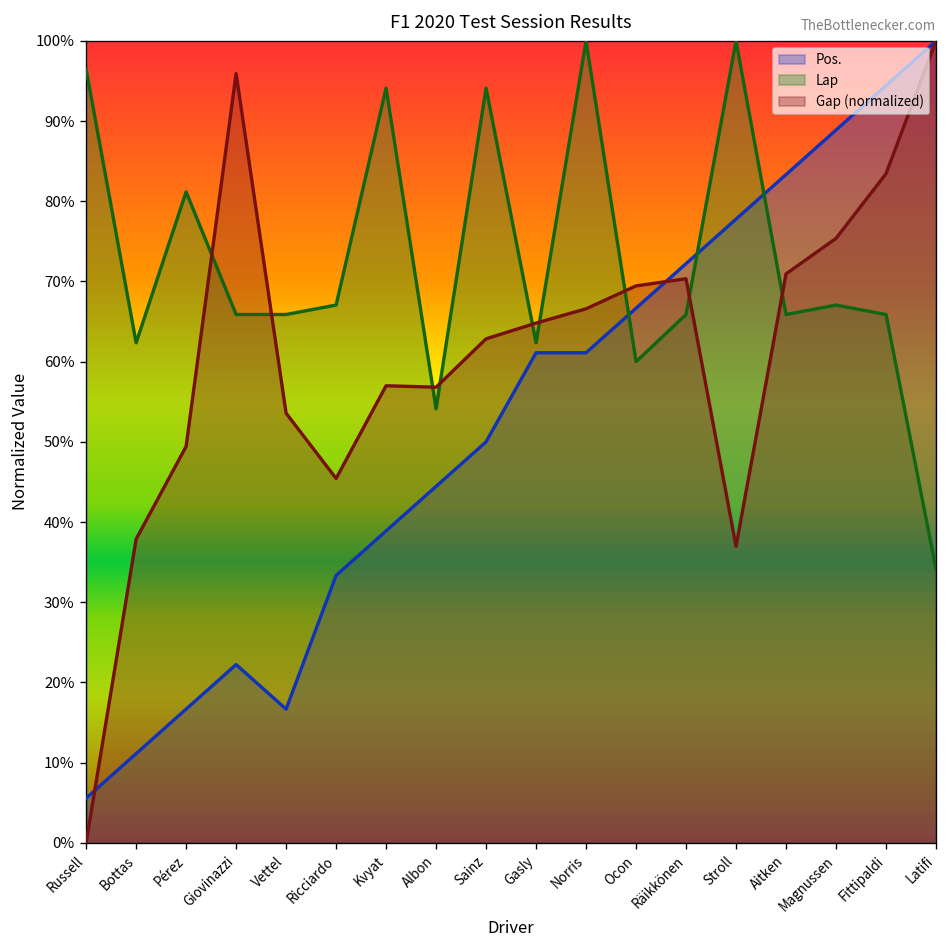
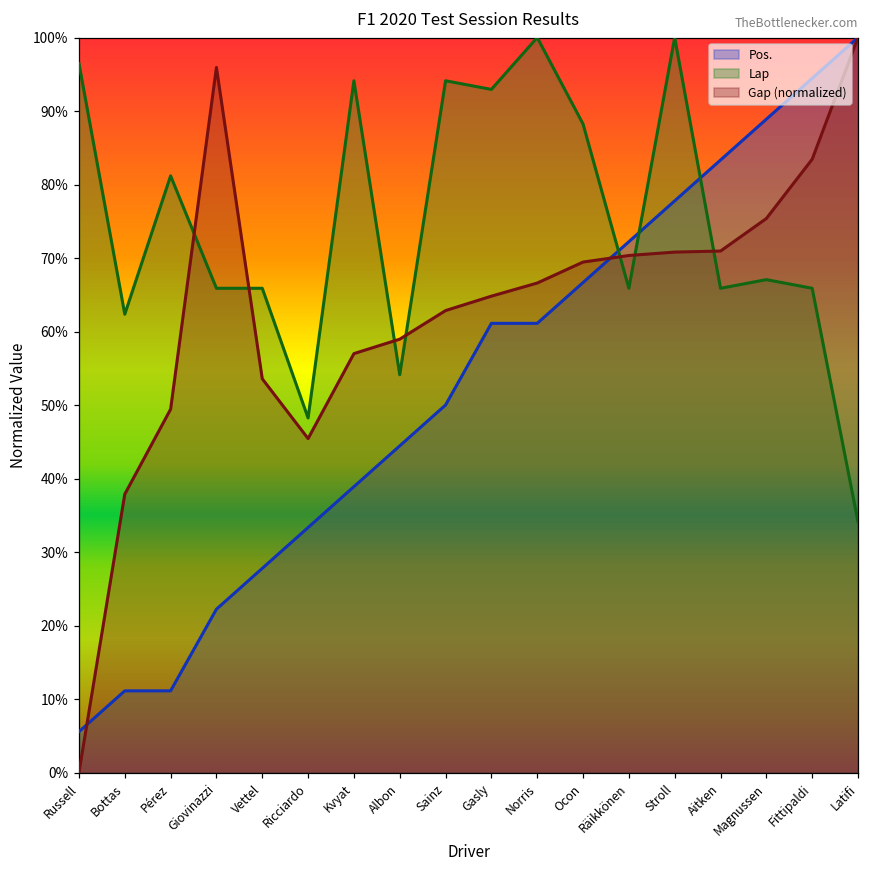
Pos., Pérez: 17% -> 11%
Pos., Vettel: 17% -> 28%
Lap, Ricciardo: 67% -> 48%
Gap (normalized), Albon: 57% -> 59%
Lap, Gasly: 62% -> 93%
Lap, Ocon: 60% -> 88%
Gap (normalized), Stroll: 37% -> 71%
